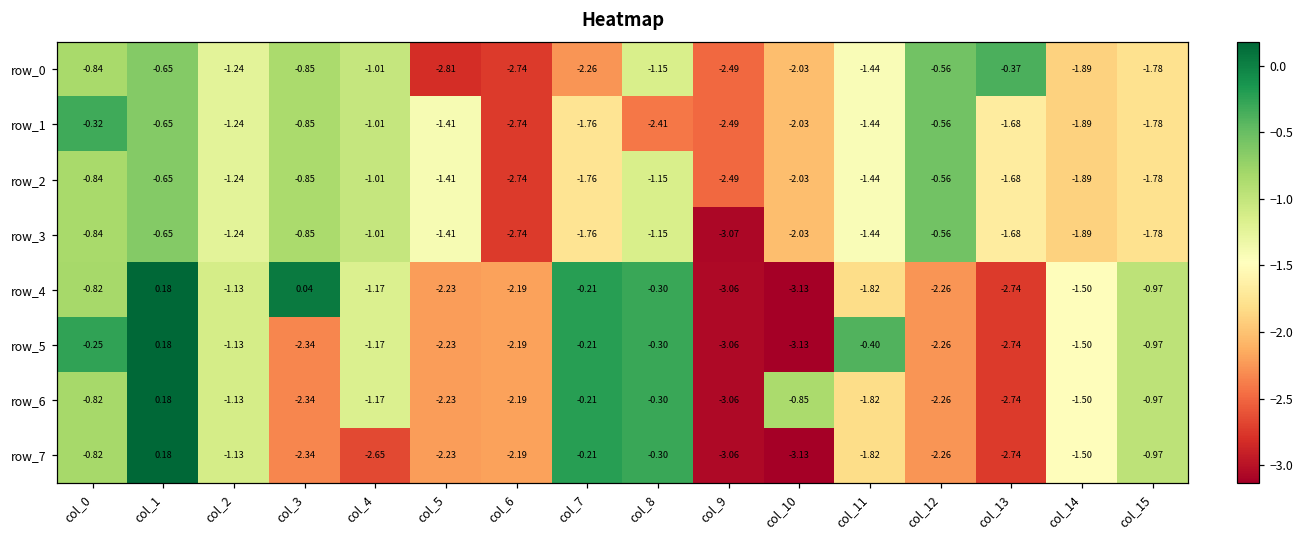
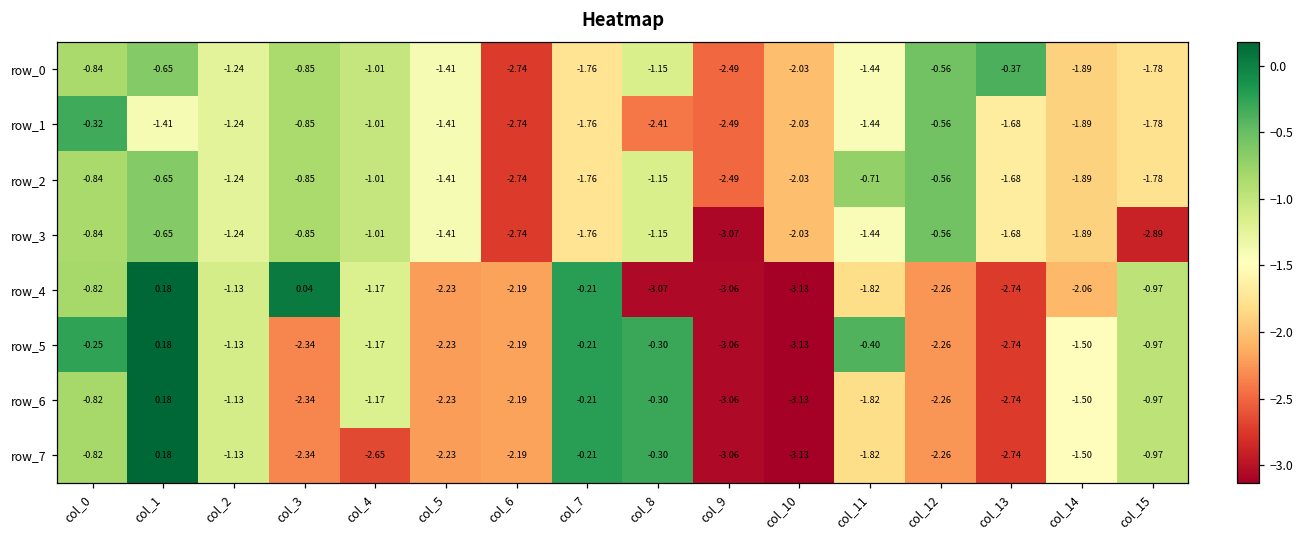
row_0, col_5: -2.81 -> -1.41
row_0, col_7: -2.26 -> -1.76
row_1, col_1: -0.65 -> -1.41
row_2, col_11: -1.44 -> -0.71
row_3, col_15: -1.78 -> -2.89
row_4, col_8: -0.30 -> -3.07
row_4, col_14: -1.50 -> -2.06
row_6, col_10: -0.85 -> -3.13
